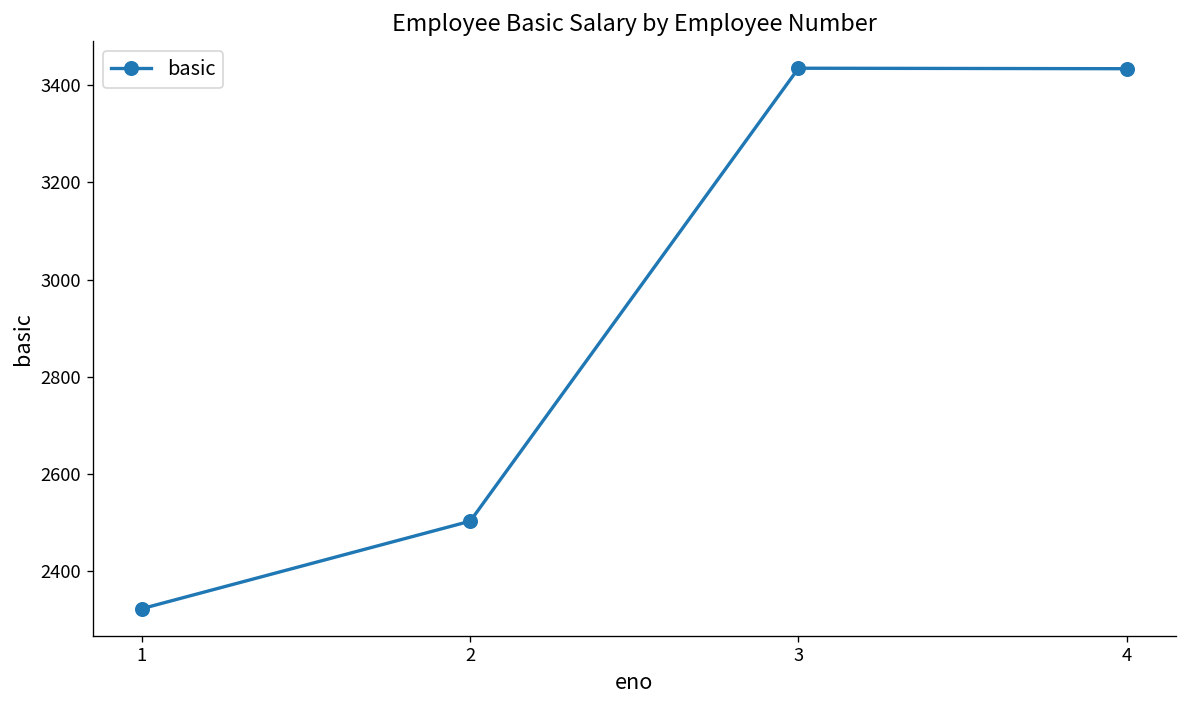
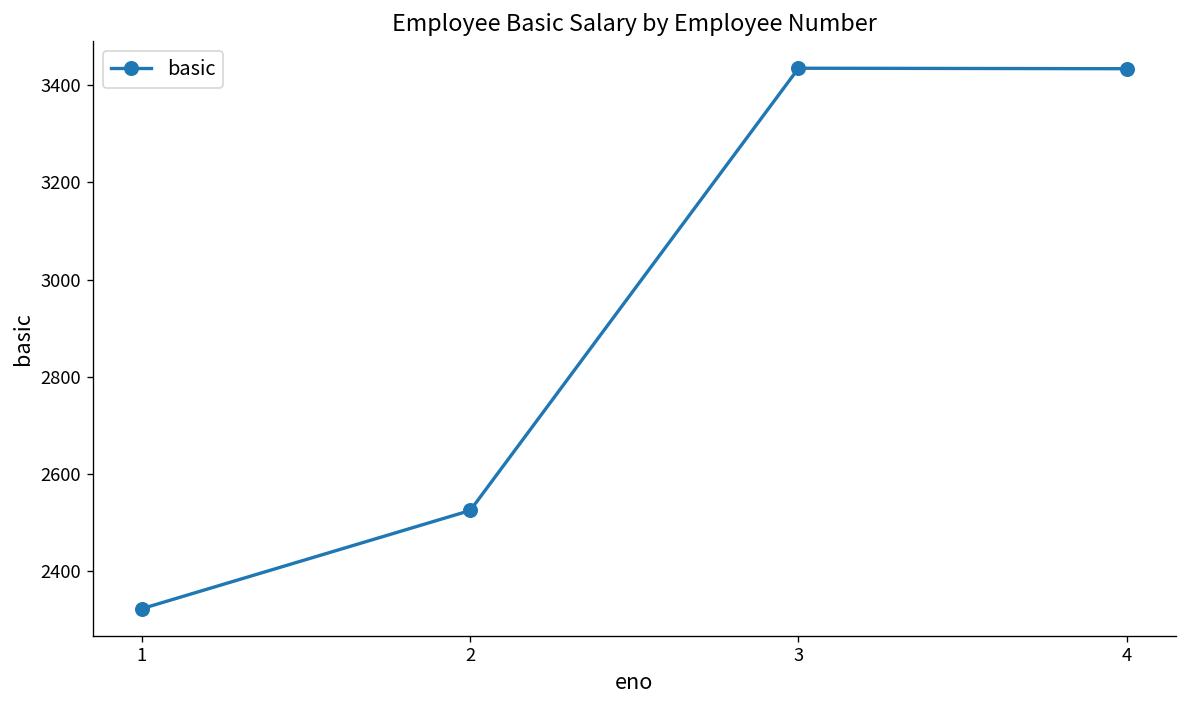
2: 2500 -> 2530
